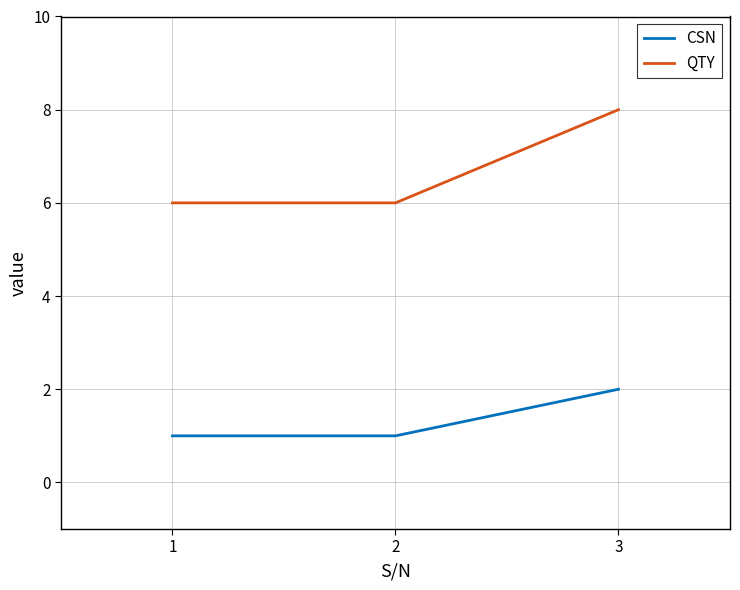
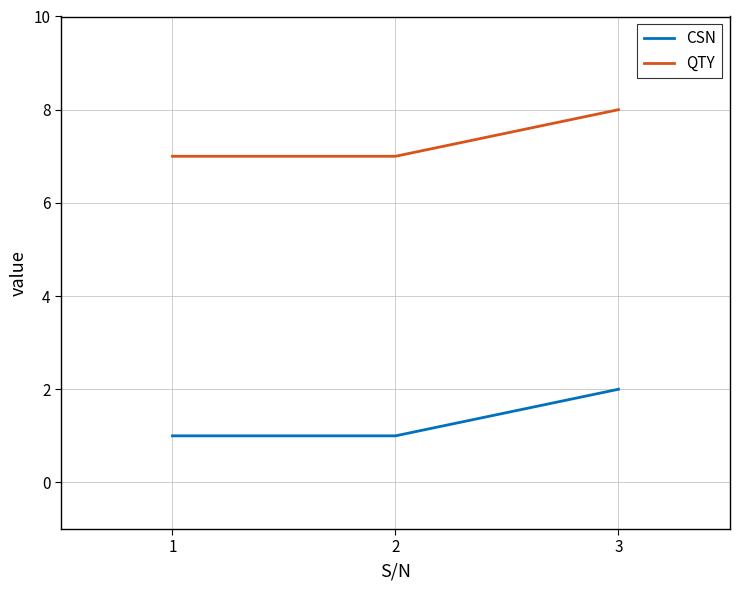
QTY, 1: 6 -> 7
QTY, 2: 6 -> 7
